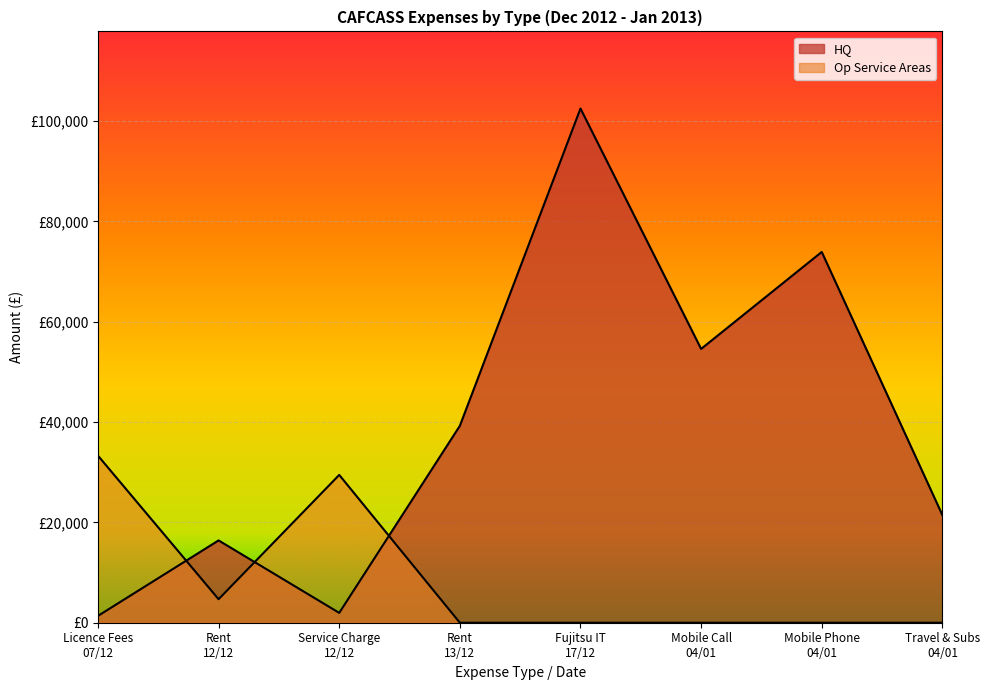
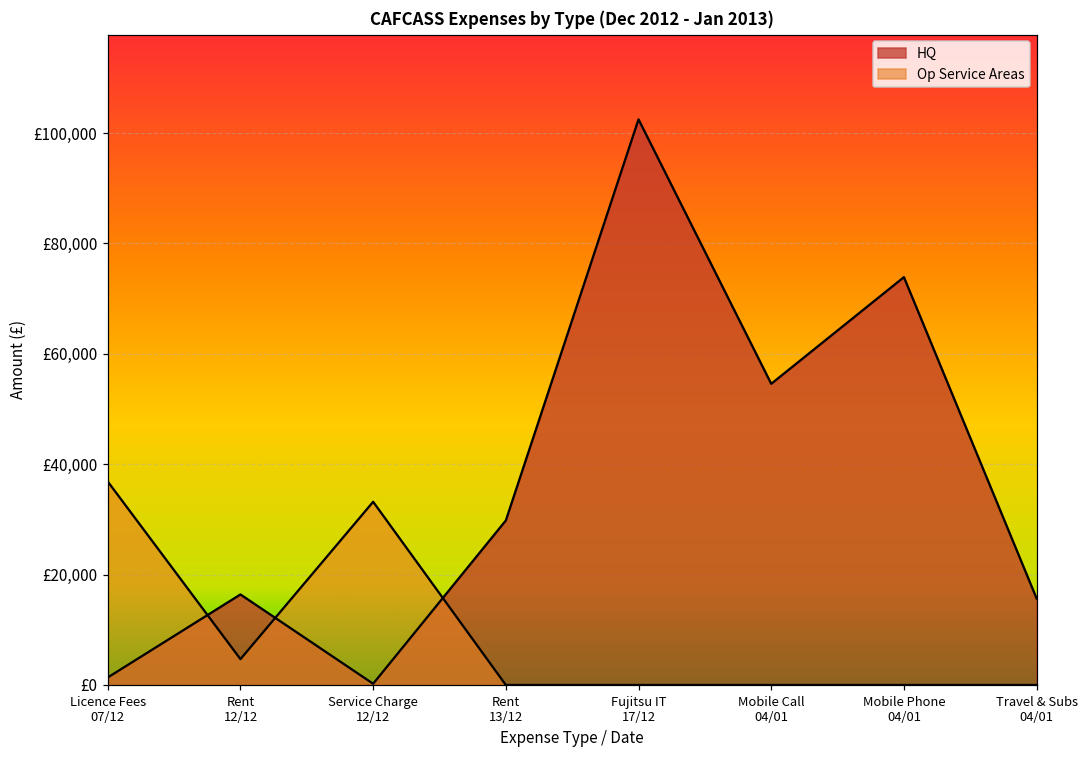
Op Service Areas, Licence Fees 07/12: £33,000 -> £37,000
HQ, Service Charge 12/12: £2,000 -> £0
Op Service Areas, Service Charge 12/12: £29,000 -> £33,000
HQ, Rent 13/12: £39,000 -> £30,000
HQ, Travel & Subs 04/01: £21,000 -> £16,000
